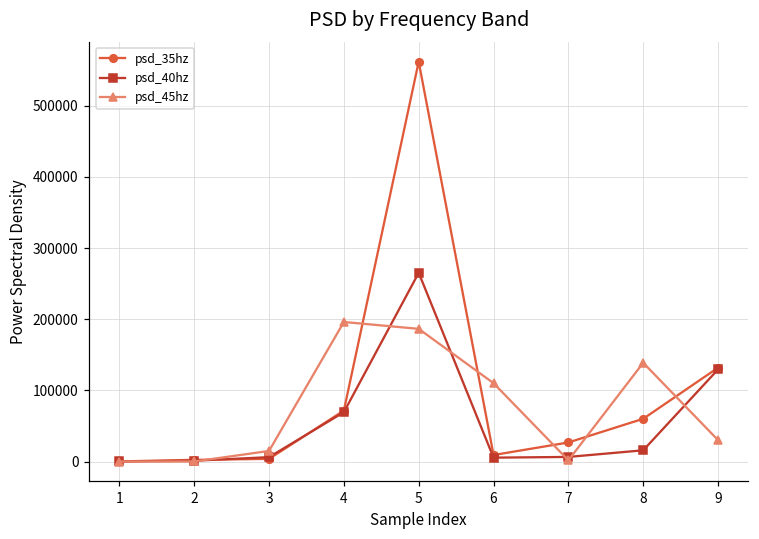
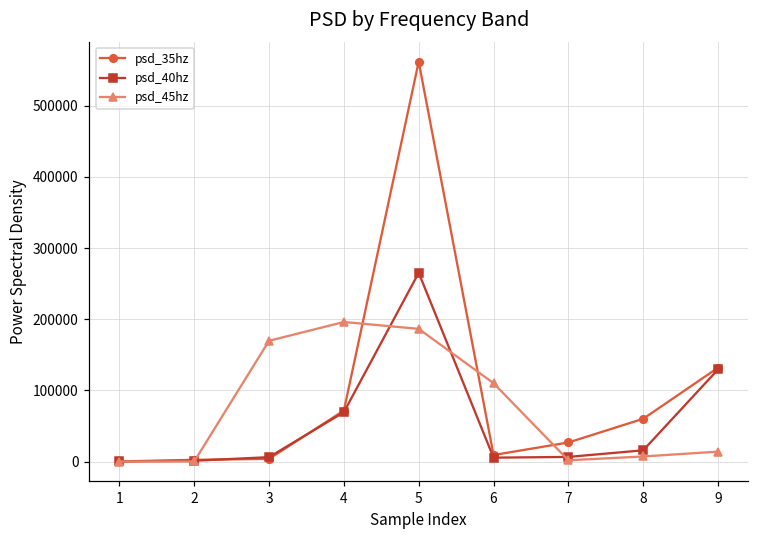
psd_45hz, 3: 10000 -> 170000
psd_45hz, 8: 140000 -> 10000
psd_45hz, 9: 30000 -> 10000
